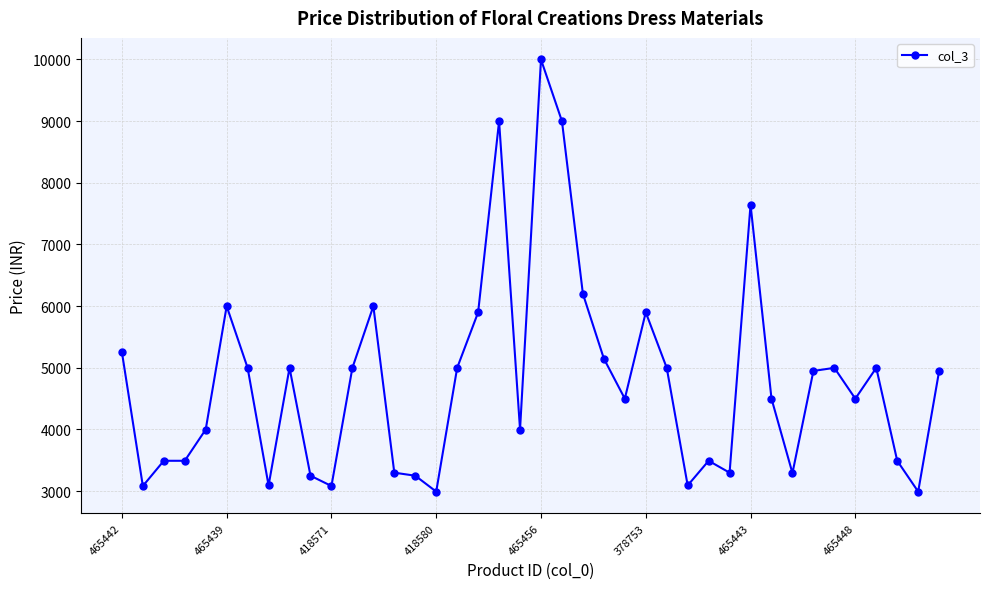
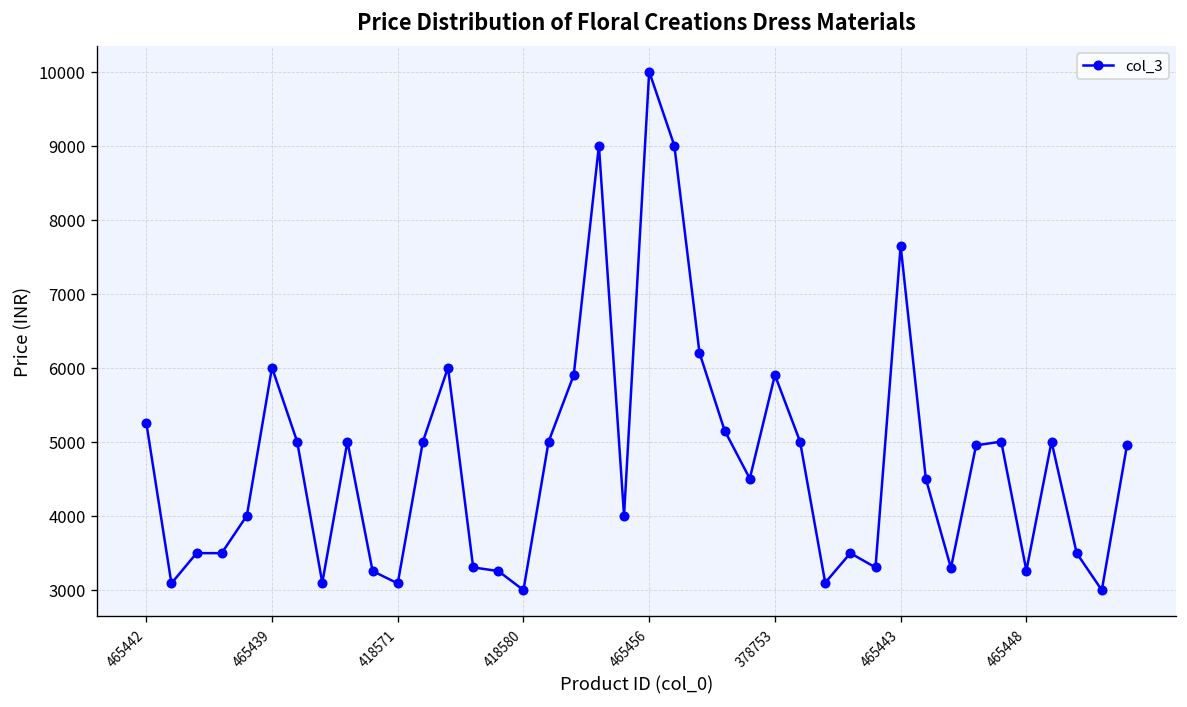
465448: 4500 -> 3300
